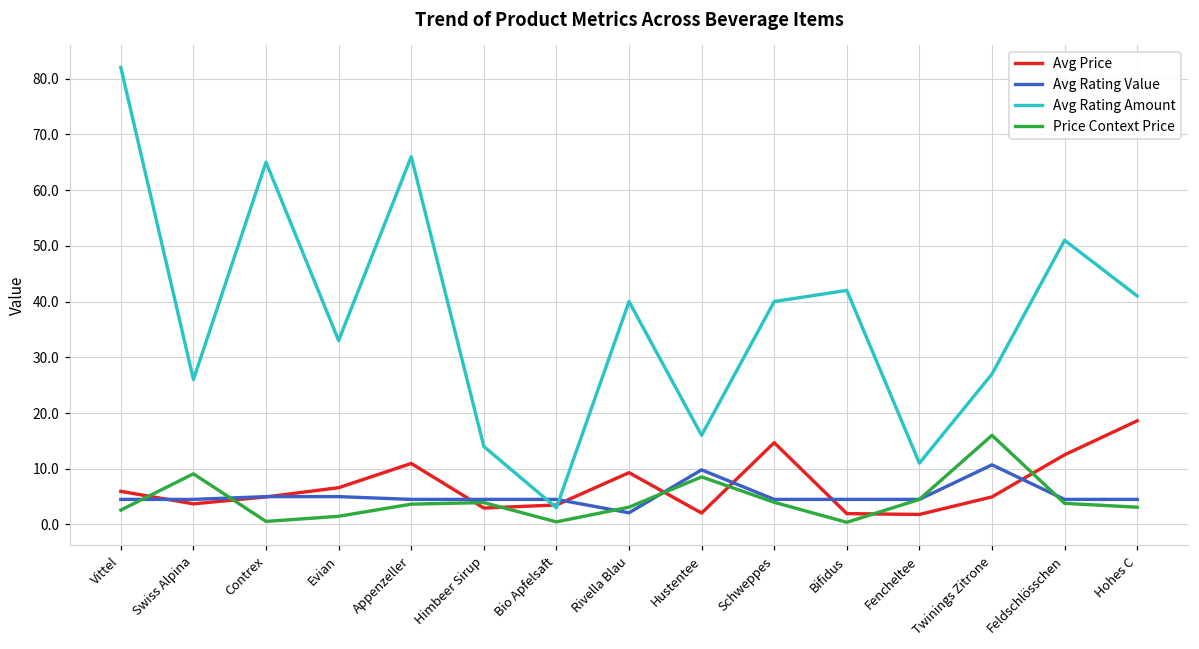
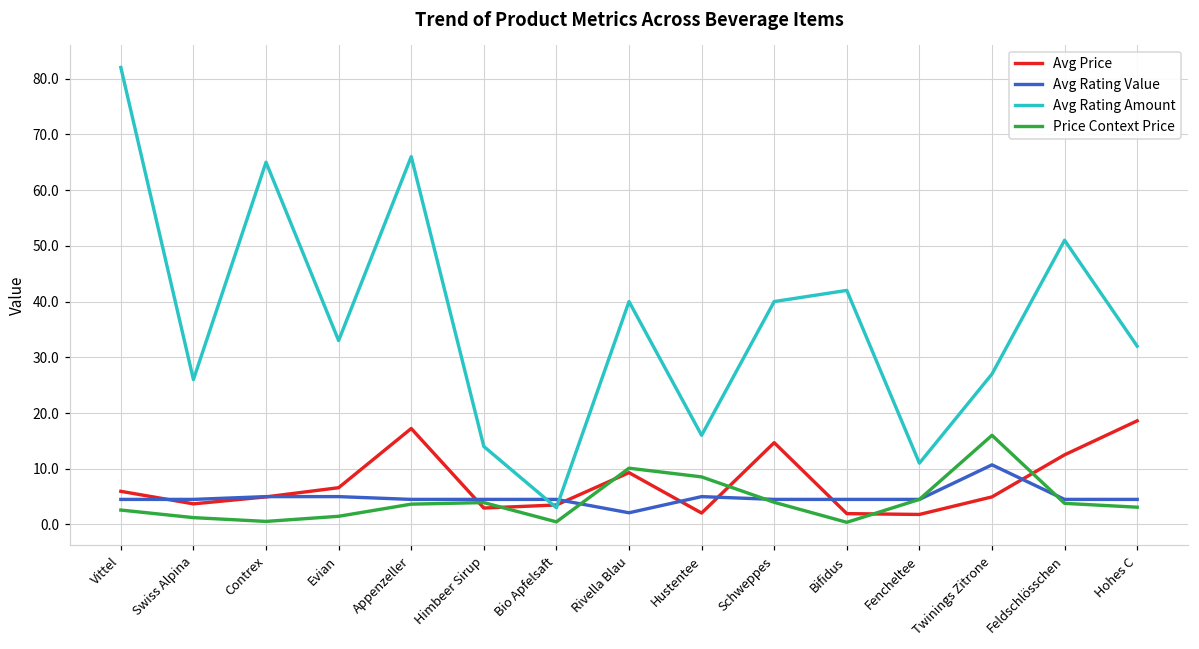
Price Context Price, Swiss Alpina: 9 -> 1
Avg Price, Appenzeller: 11 -> 17
Price Context Price, Rivella Blau: 3 -> 10
Avg Rating Value, Hustentee: 10 -> 5
Avg Rating Amount, Hohes C: 41 -> 32
